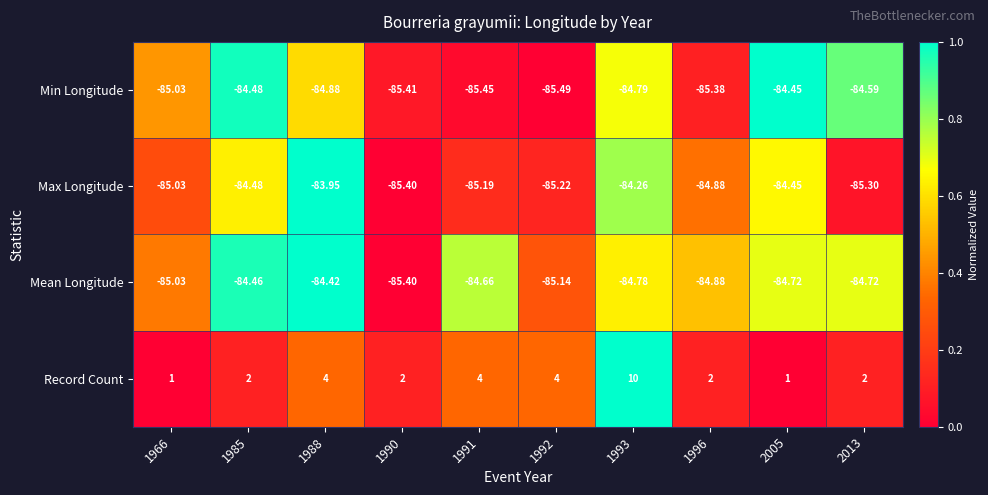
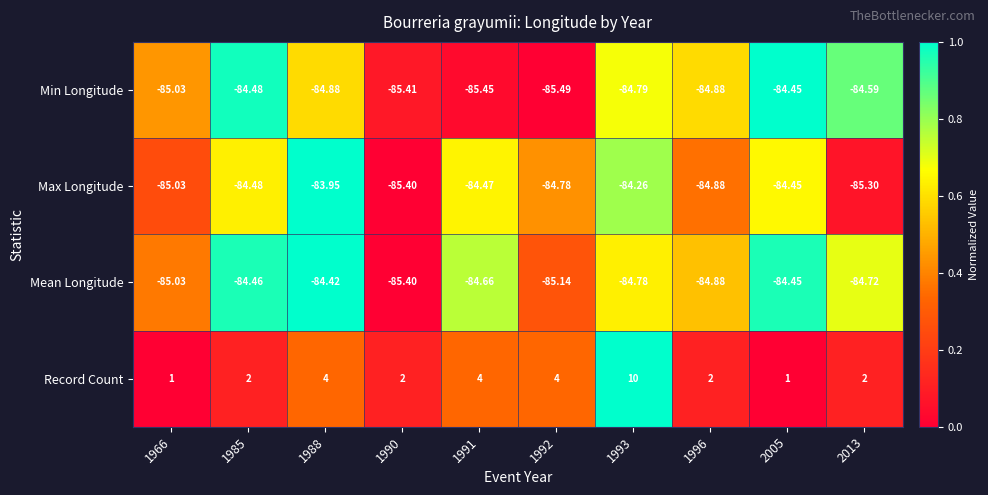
Min Longitude, 1996: -85.38 -> -84.88
Max Longitude, 1991: -85.19 -> -84.47
Max Longitude, 1992: -85.22 -> -84.78
Mean Longitude, 2005: -84.72 -> -84.45
